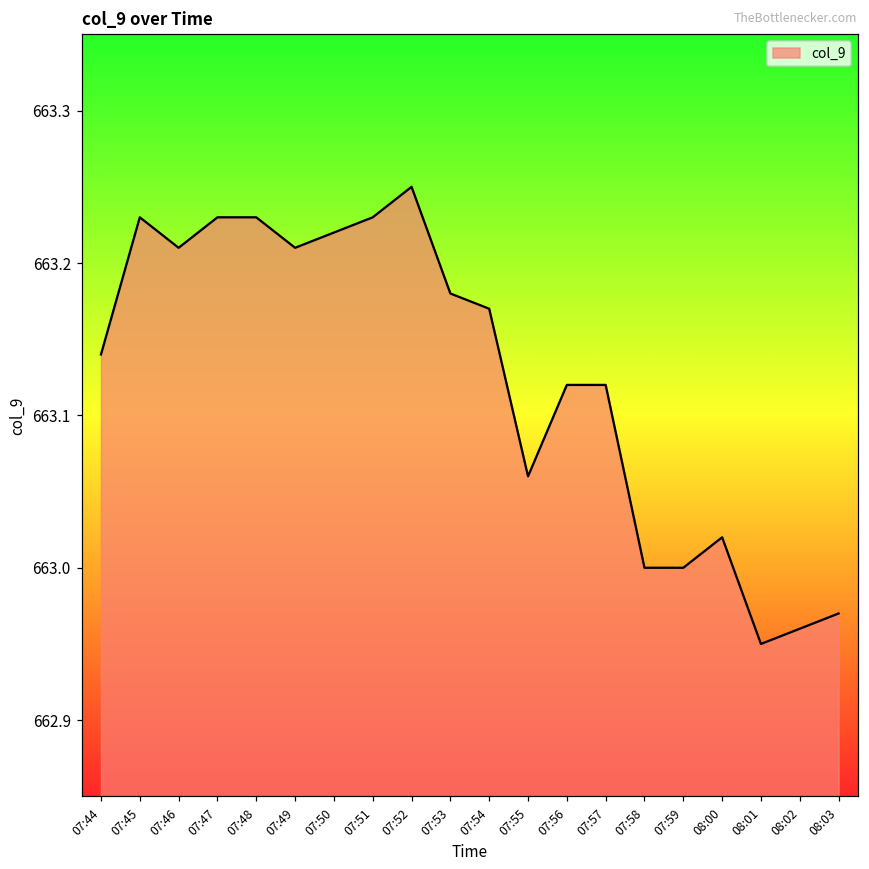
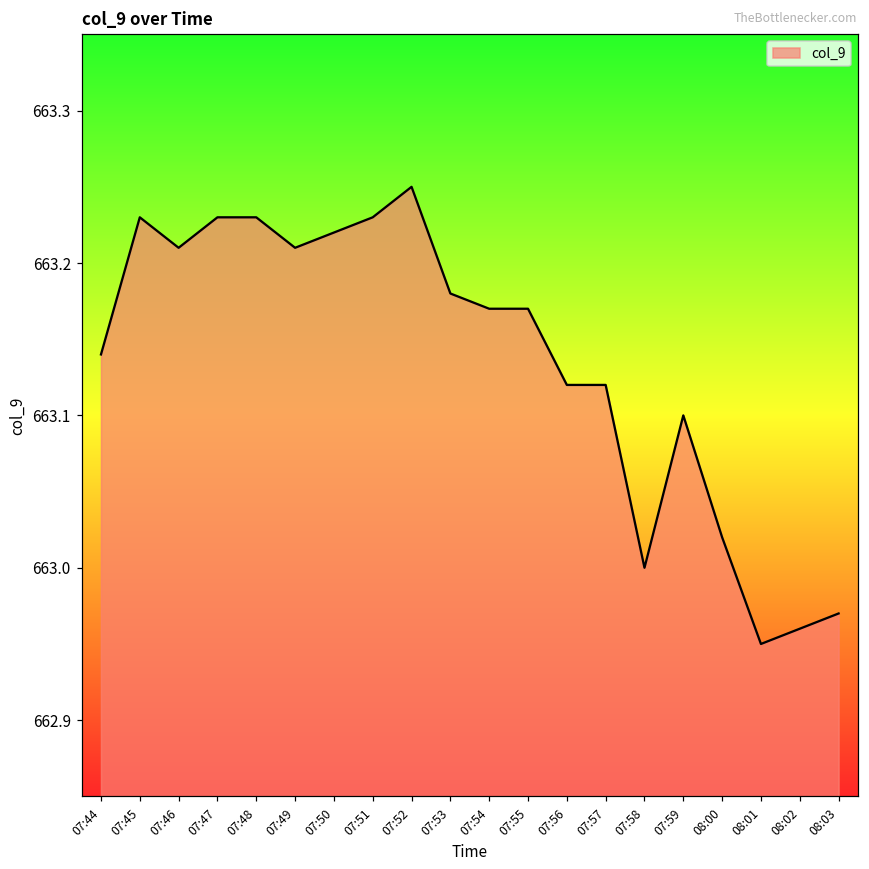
07:55: 663.06 -> 663.17
07:59: 663.0 -> 663.1
